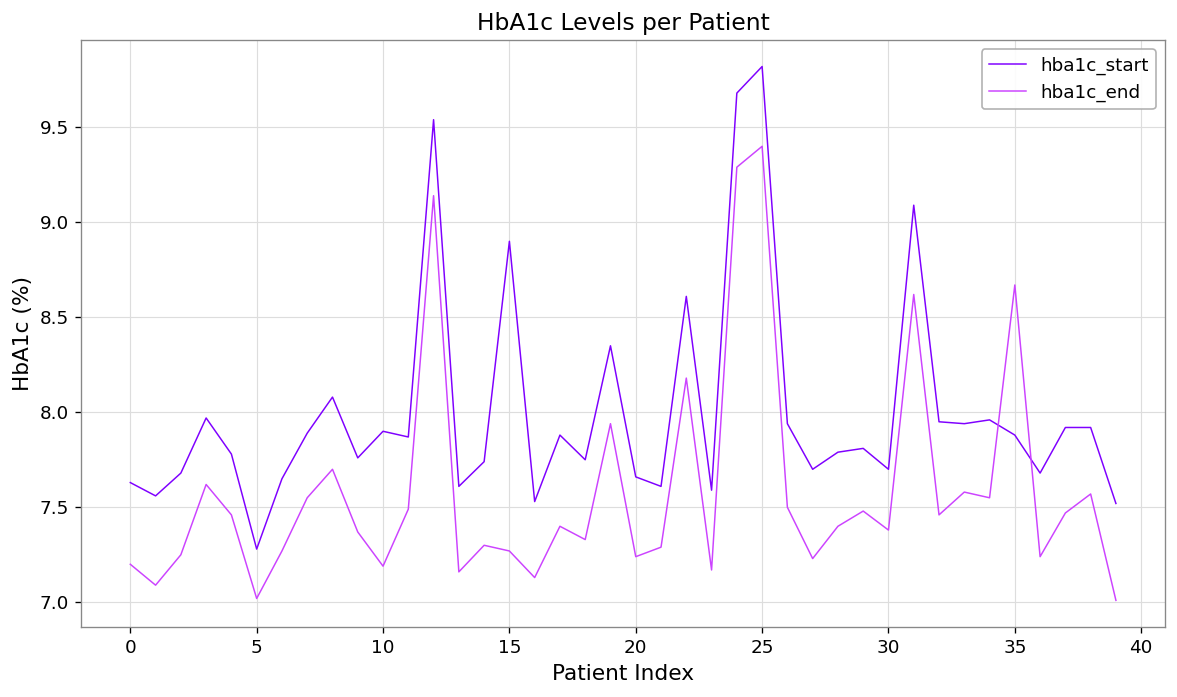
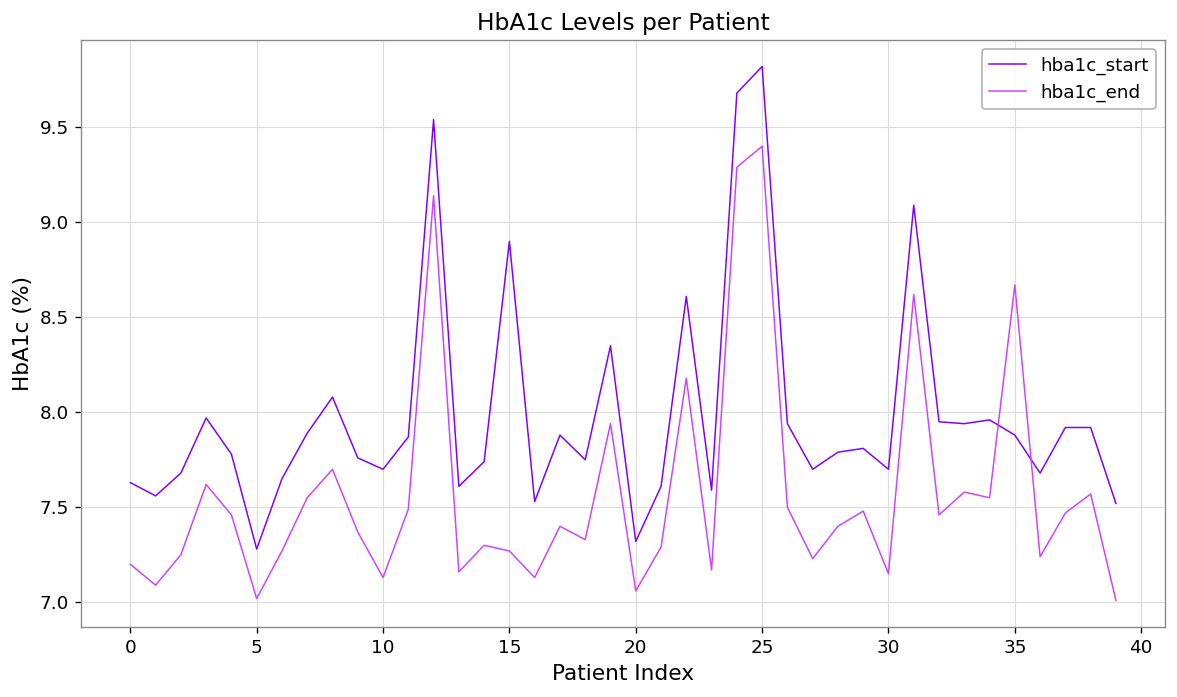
hba1c_start, 10: 7.9 -> 7.7
hba1c_end, 10: 7.19 -> 7.13
hba1c_start, 20: 7.66 -> 7.32
hba1c_end, 20: 7.24 -> 7.06
hba1c_end, 30: 7.38 -> 7.15
